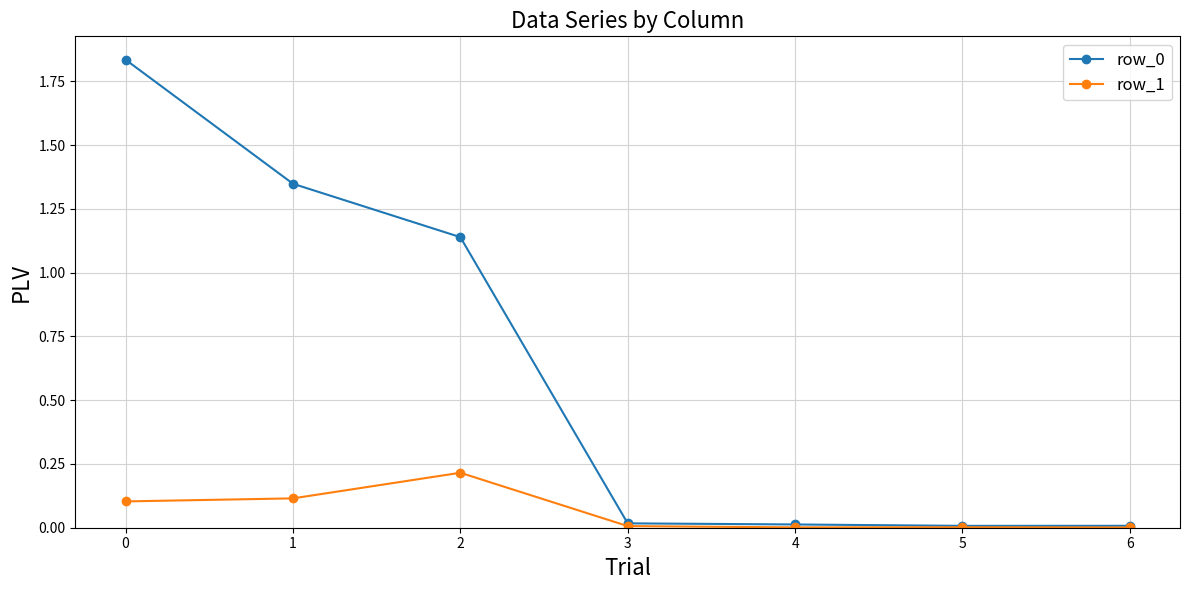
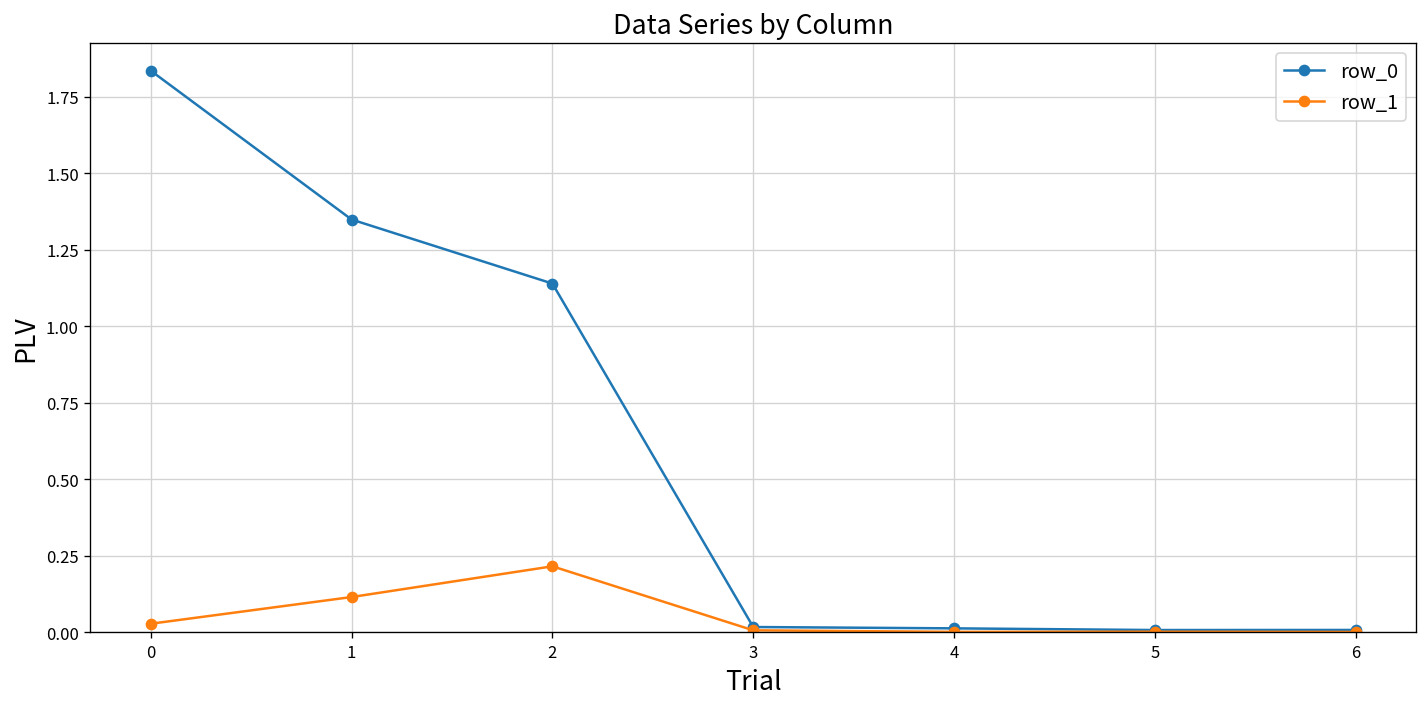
row_1, 0: 0.10 -> 0.03
